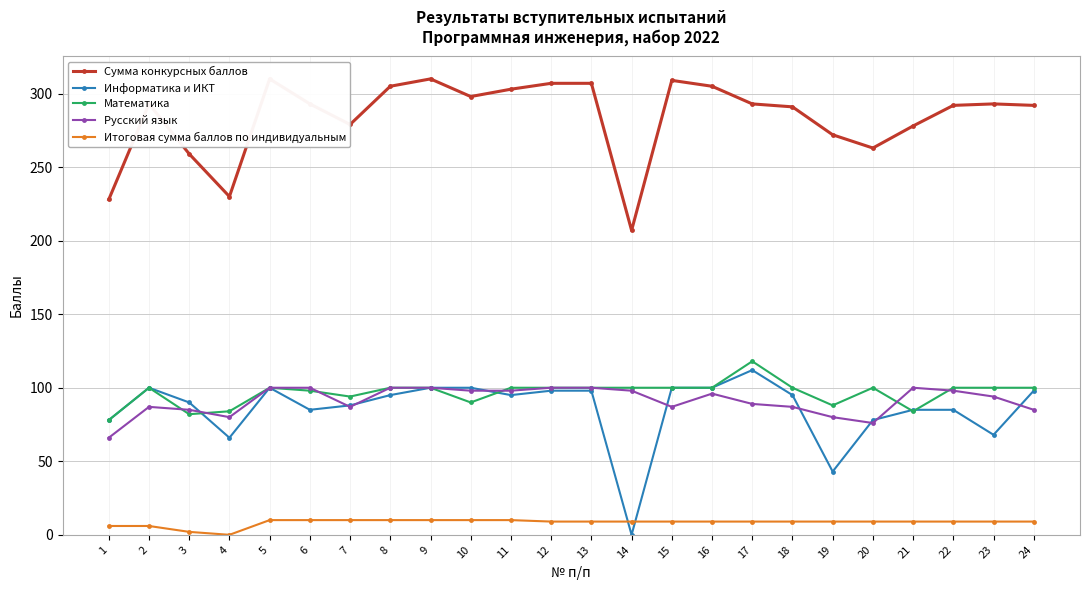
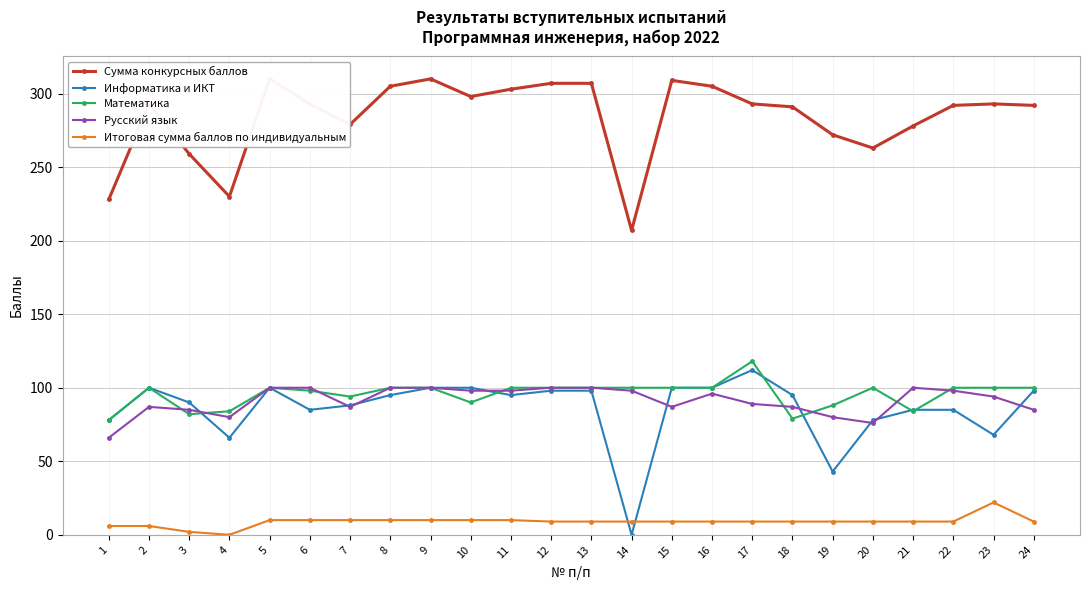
Математика, 18: 100 -> 79
Итоговая сумма баллов по индивидуальным, 23: 9 -> 22
